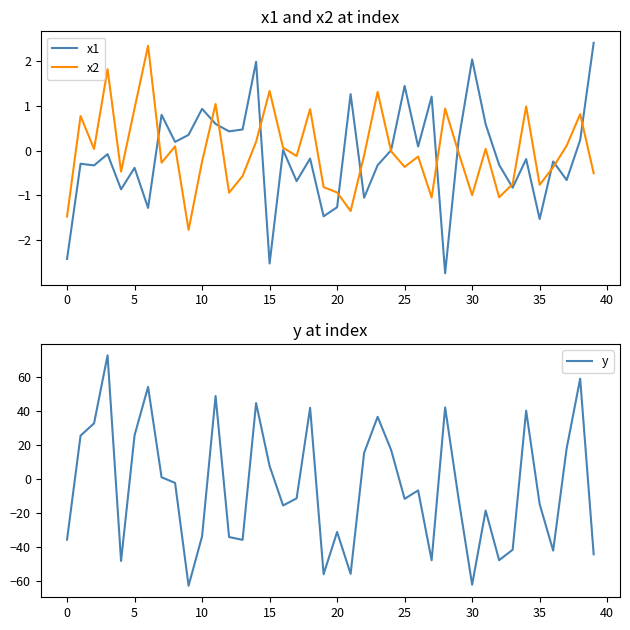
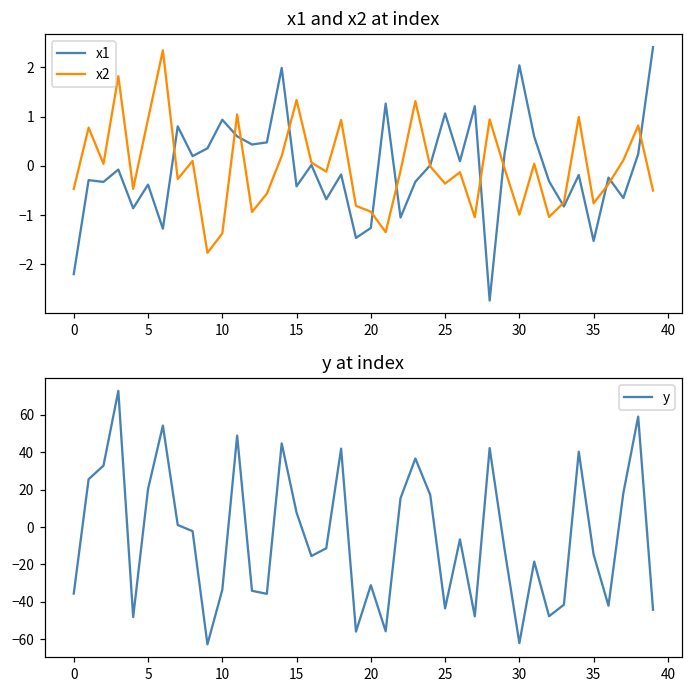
x1 and x2 at index, x1, 0: -2.4 -> -2.2
x1 and x2 at index, x2, 0: -1.5 -> -0.5
x1 and x2 at index, x2, 10: -0.2 -> -1.4
x1 and x2 at index, x1, 15: -2.5 -> -0.4
x1 and x2 at index, x1, 25: 1.4 -> 1.1
y at index, 5: 26 -> 20
y at index, 25: -12 -> -43
